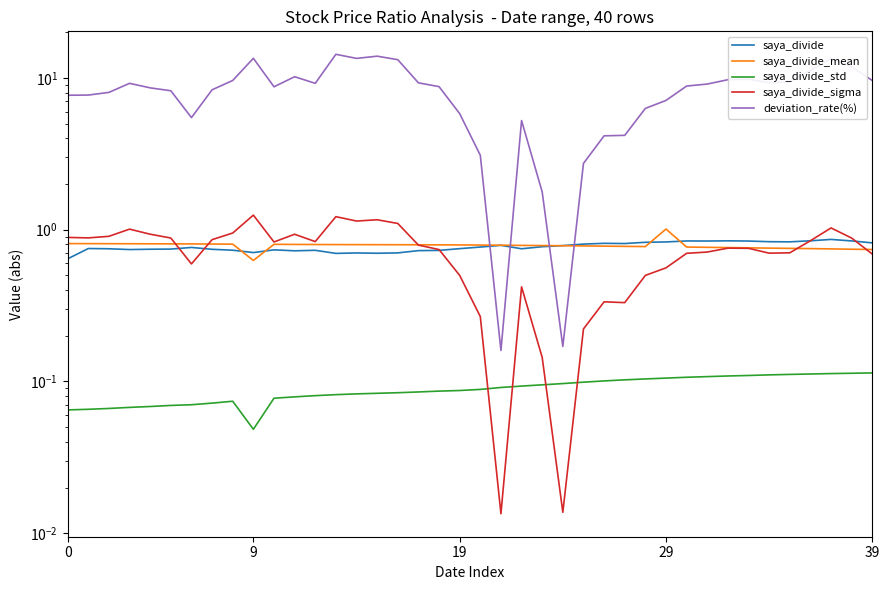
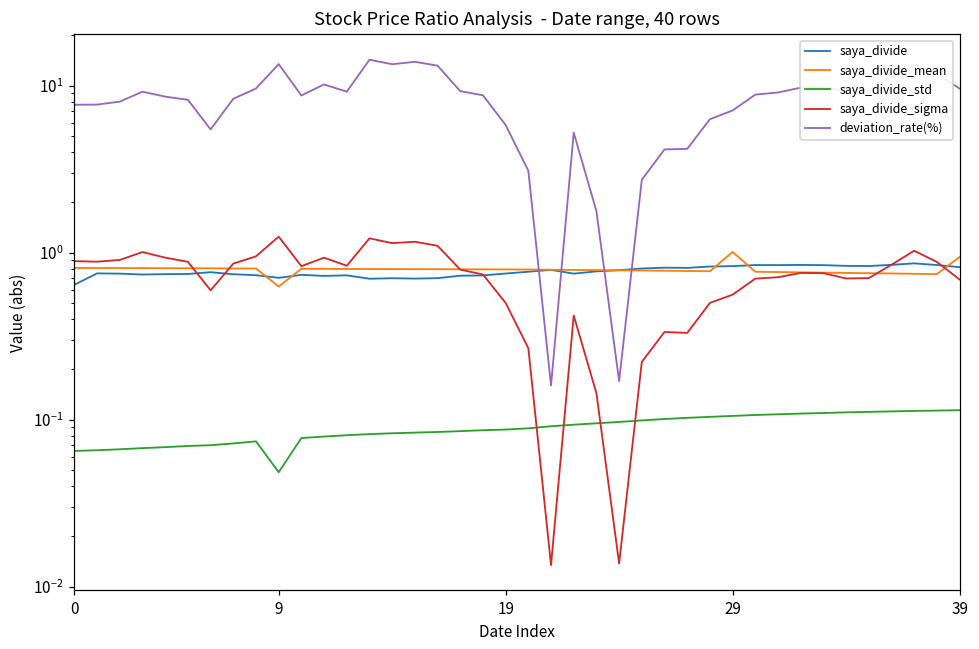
saya_divide_mean, 39: 0.7 -> 0.9
